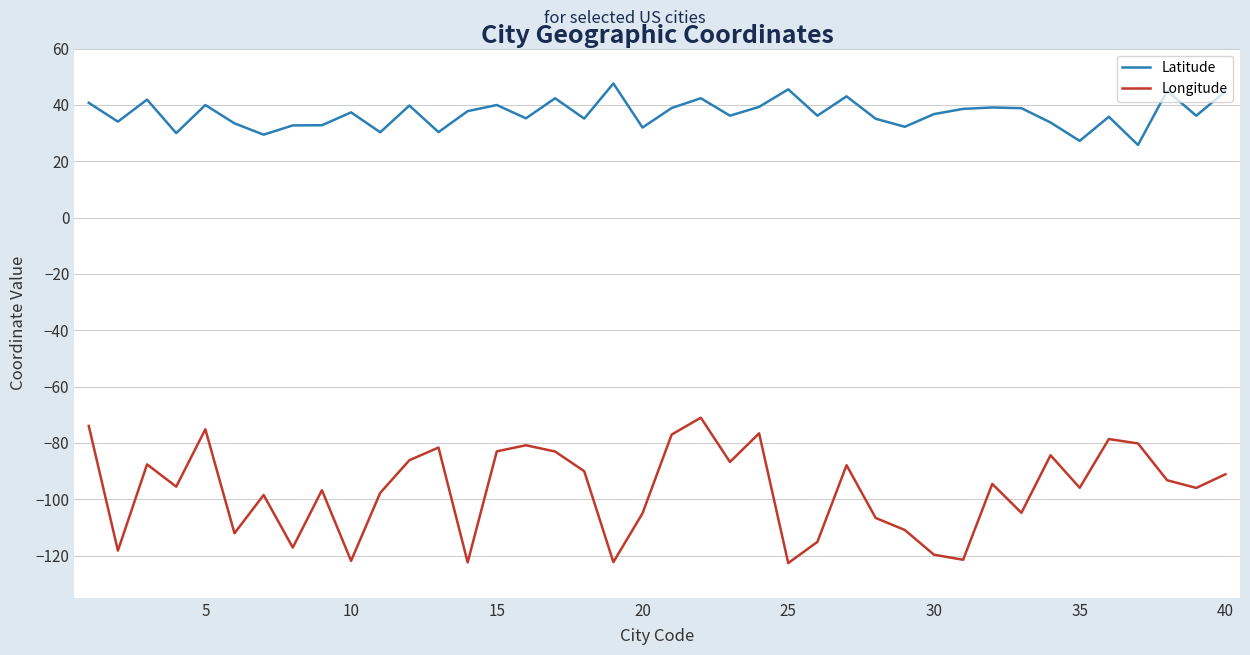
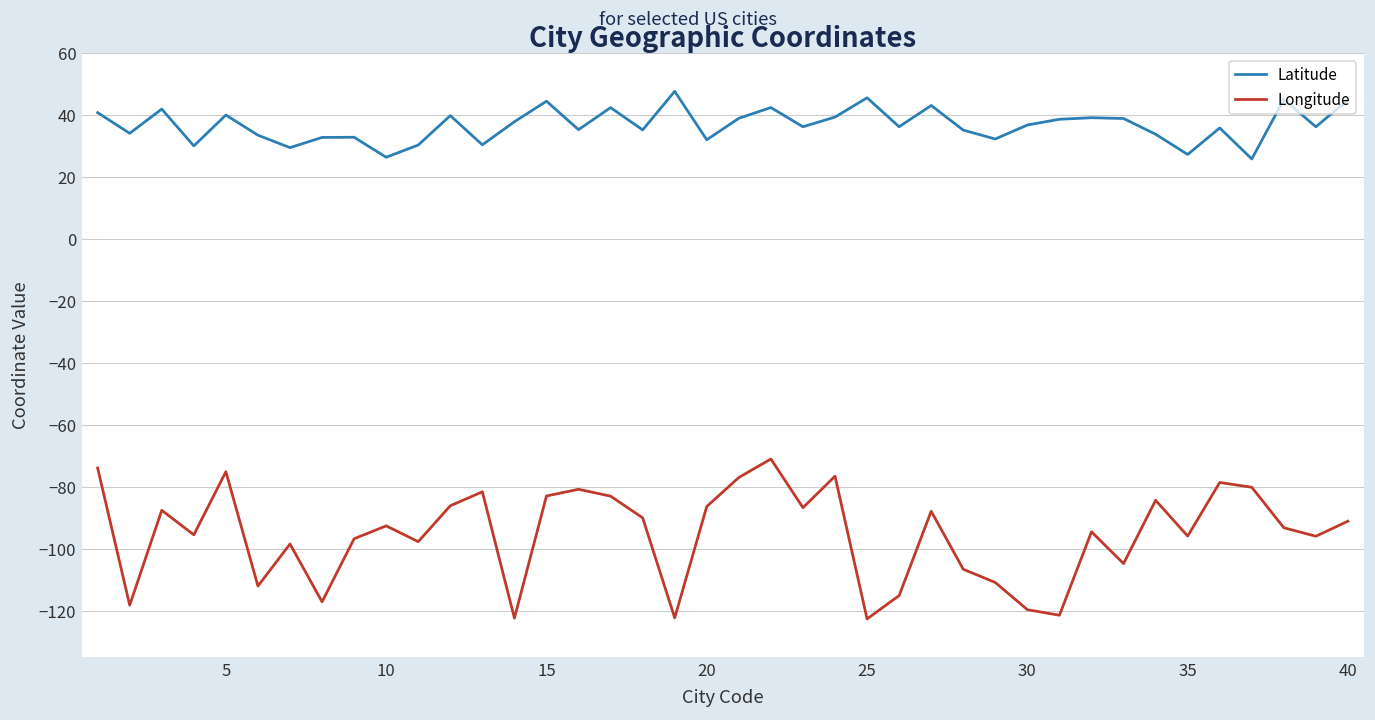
Latitude, 10: 37 -> 26
Longitude, 10: -122 -> -93
Latitude, 15: 40 -> 44
Longitude, 20: -105 -> -86
